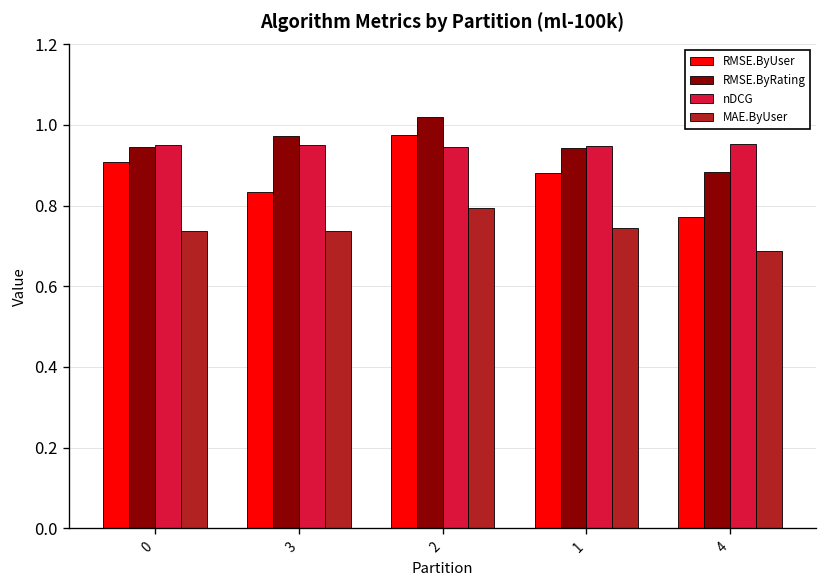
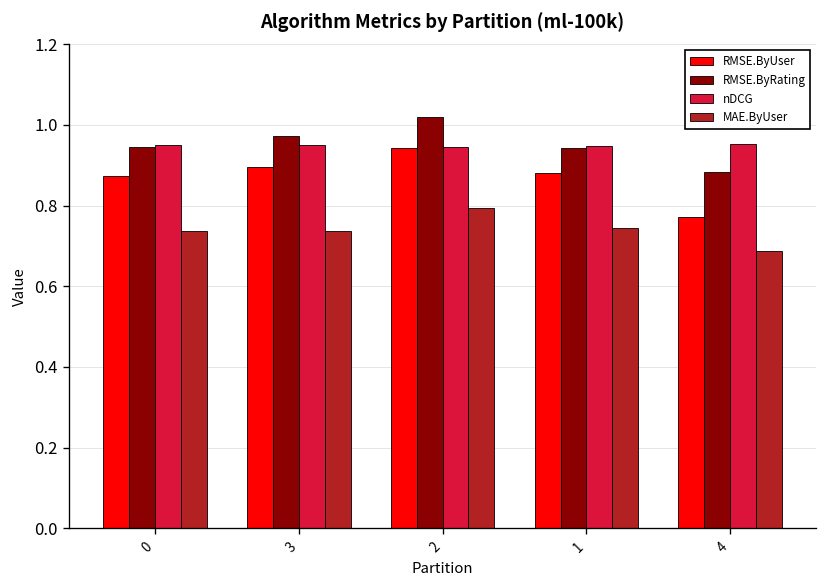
RMSE.ByUser, 0: 0.91 -> 0.87
RMSE.ByUser, 3: 0.83 -> 0.90
RMSE.ByUser, 2: 0.97 -> 0.94
